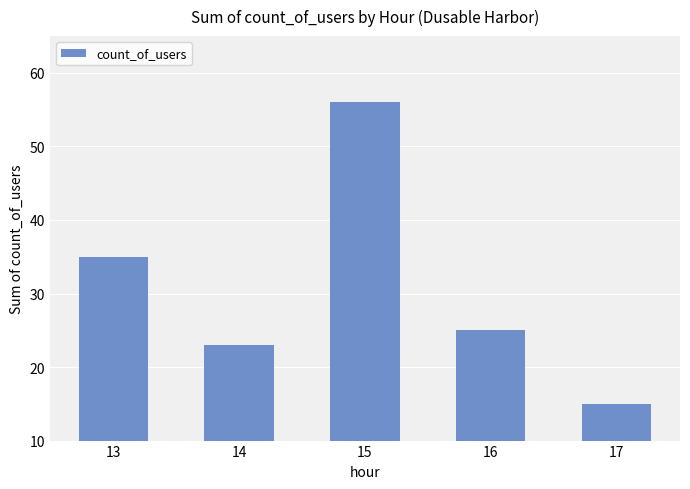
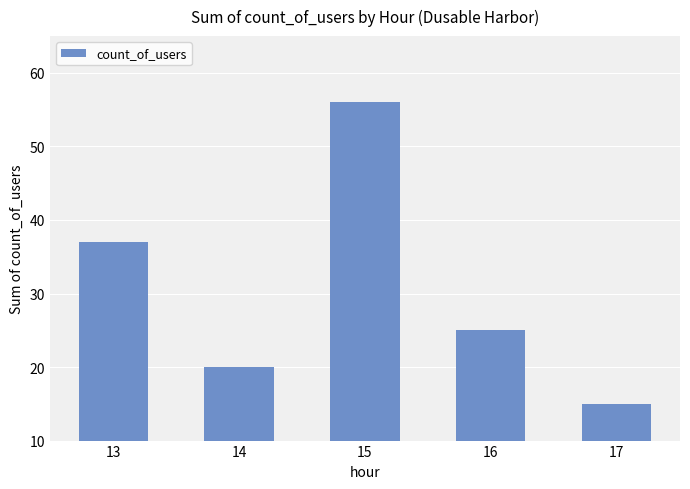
13: 35 -> 37
14: 23 -> 20
